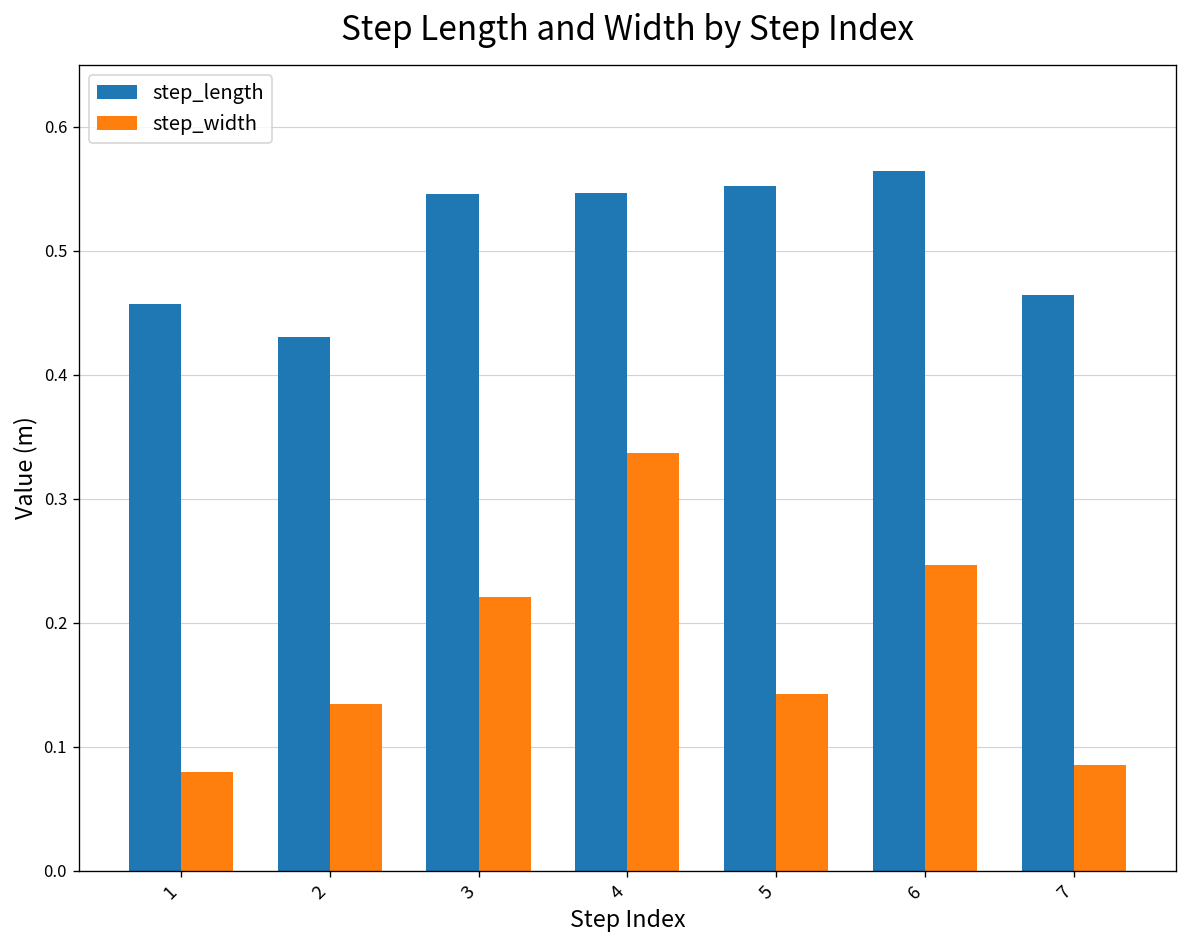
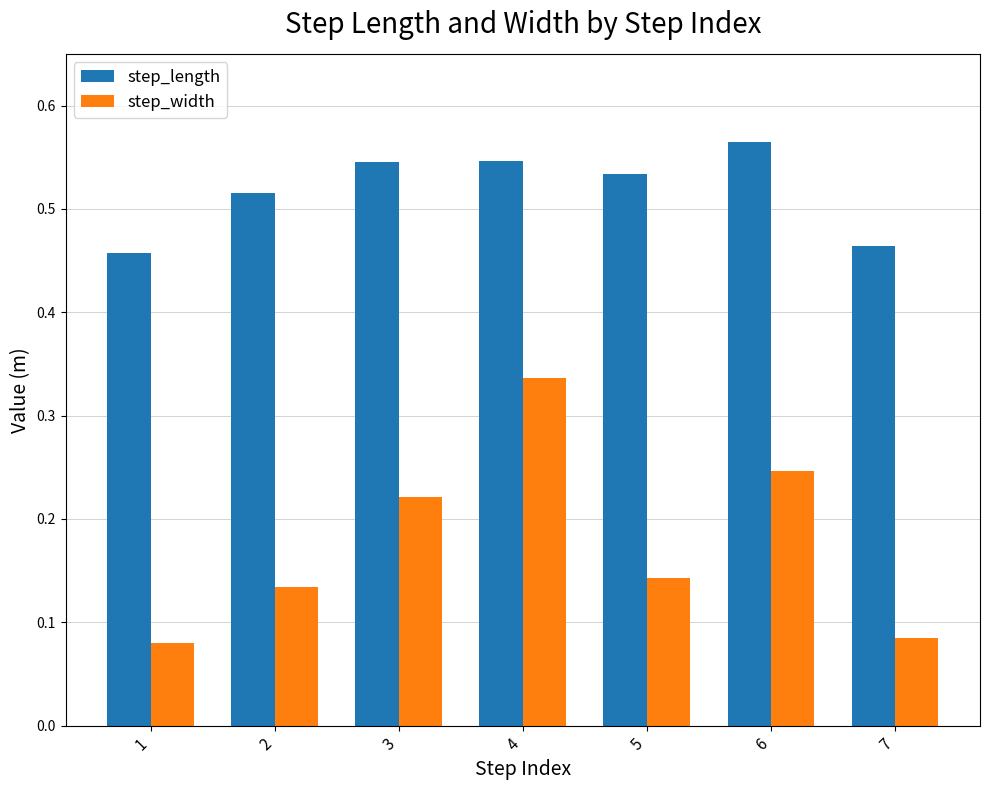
step_length, 2: 0.430 -> 0.515
step_length, 5: 0.552 -> 0.534
